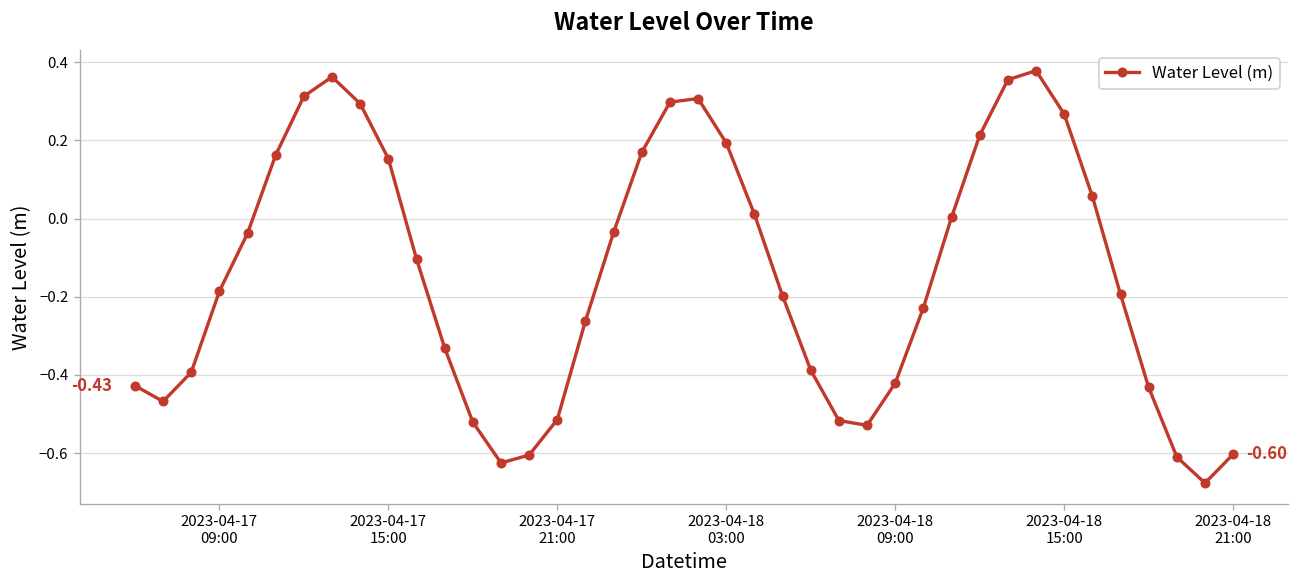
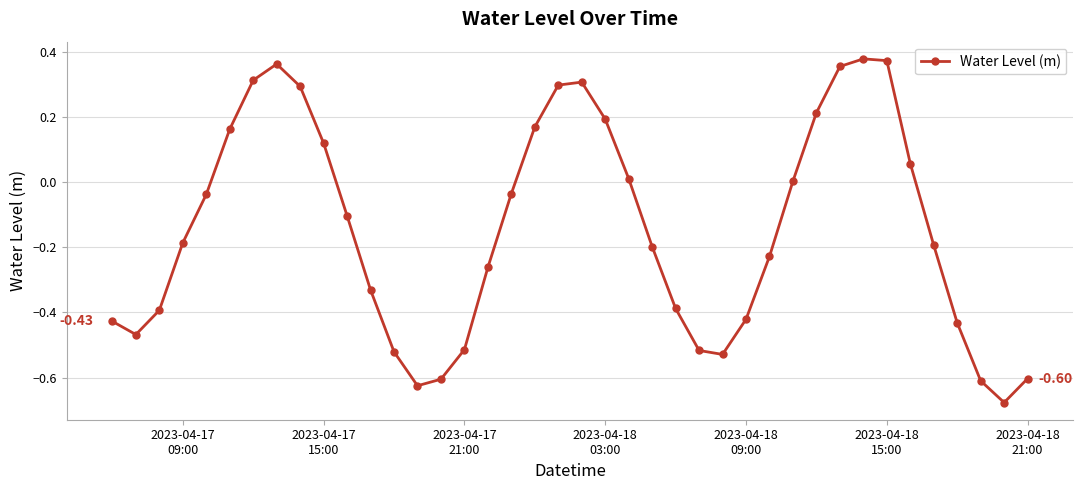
2023-04-17 15:00: 0.15 -> 0.12
2023-04-18 15:00: 0.27 -> 0.37
